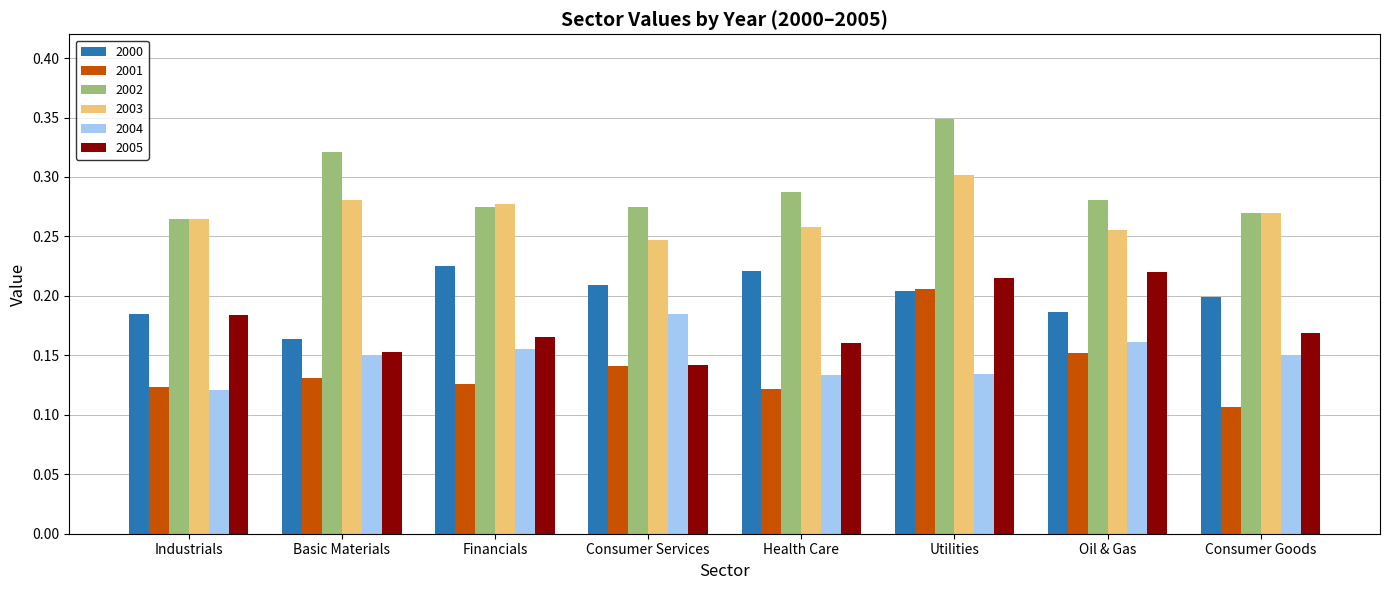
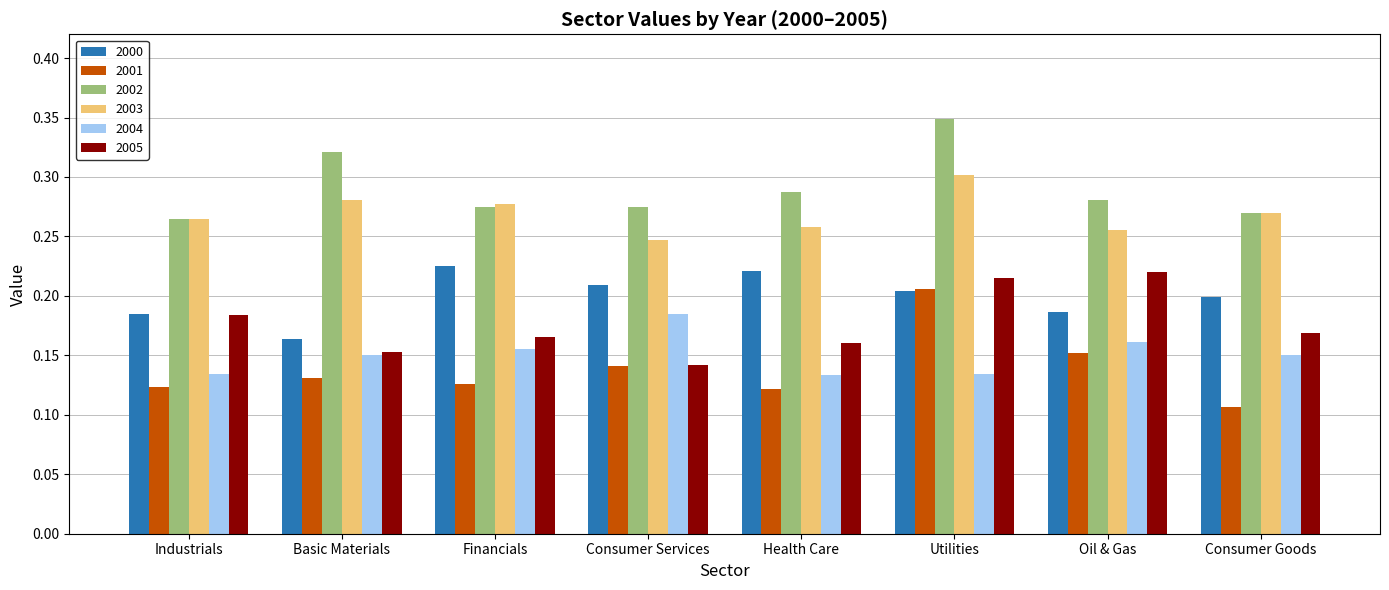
2004, Industrials: 0.121 -> 0.135
